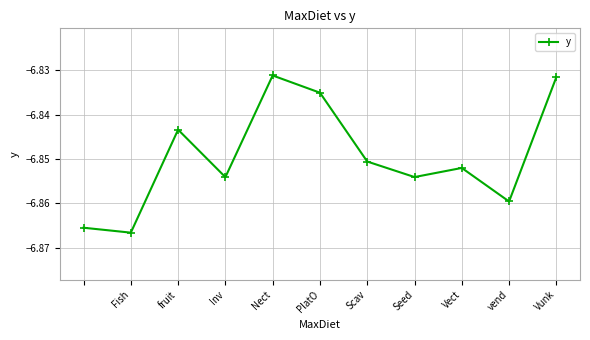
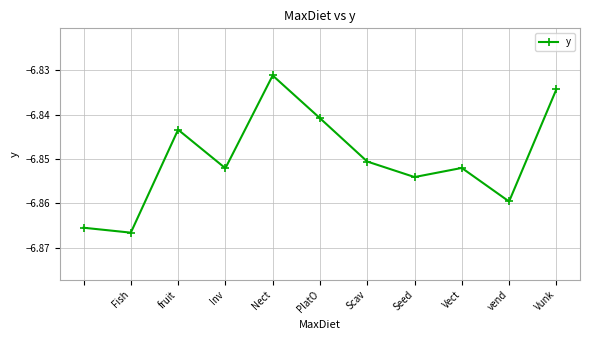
Inv: -6.854 -> -6.852
PlatO: -6.835 -> -6.841
Vunk: -6.832 -> -6.834
